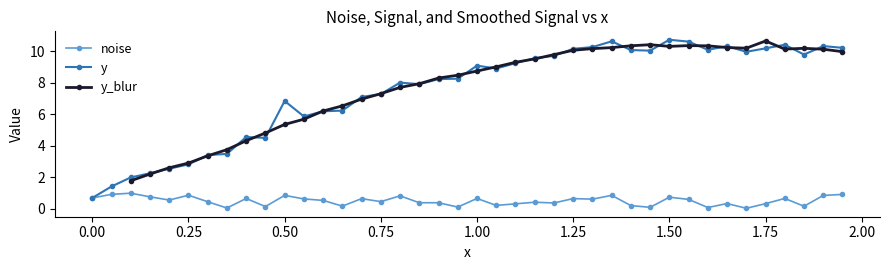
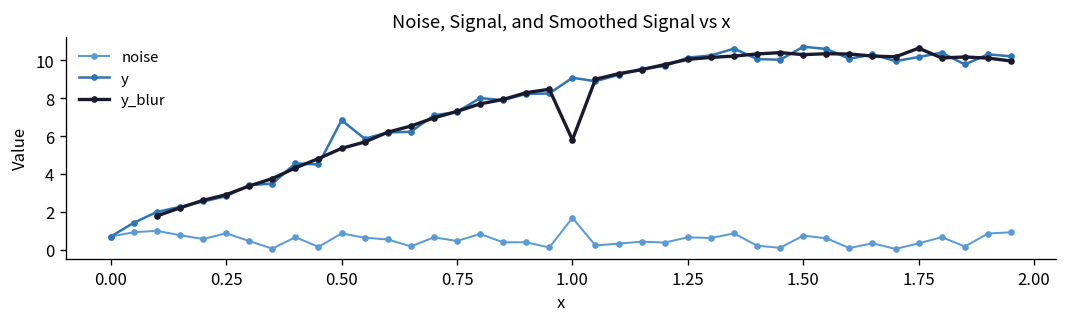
noise, 1.00: 0.7 -> 1.7
y_blur, 1.00: 8.7 -> 5.8
